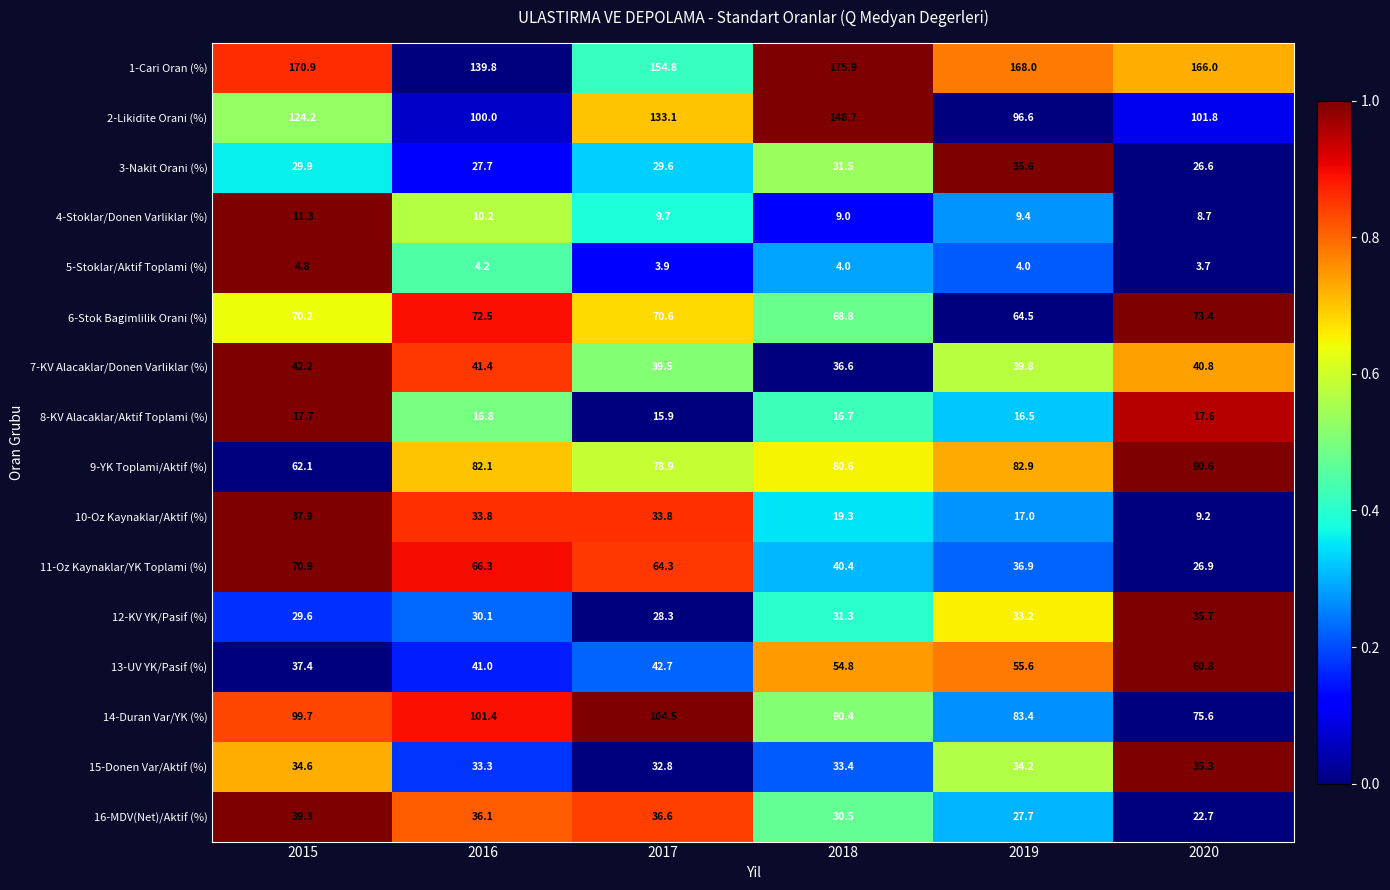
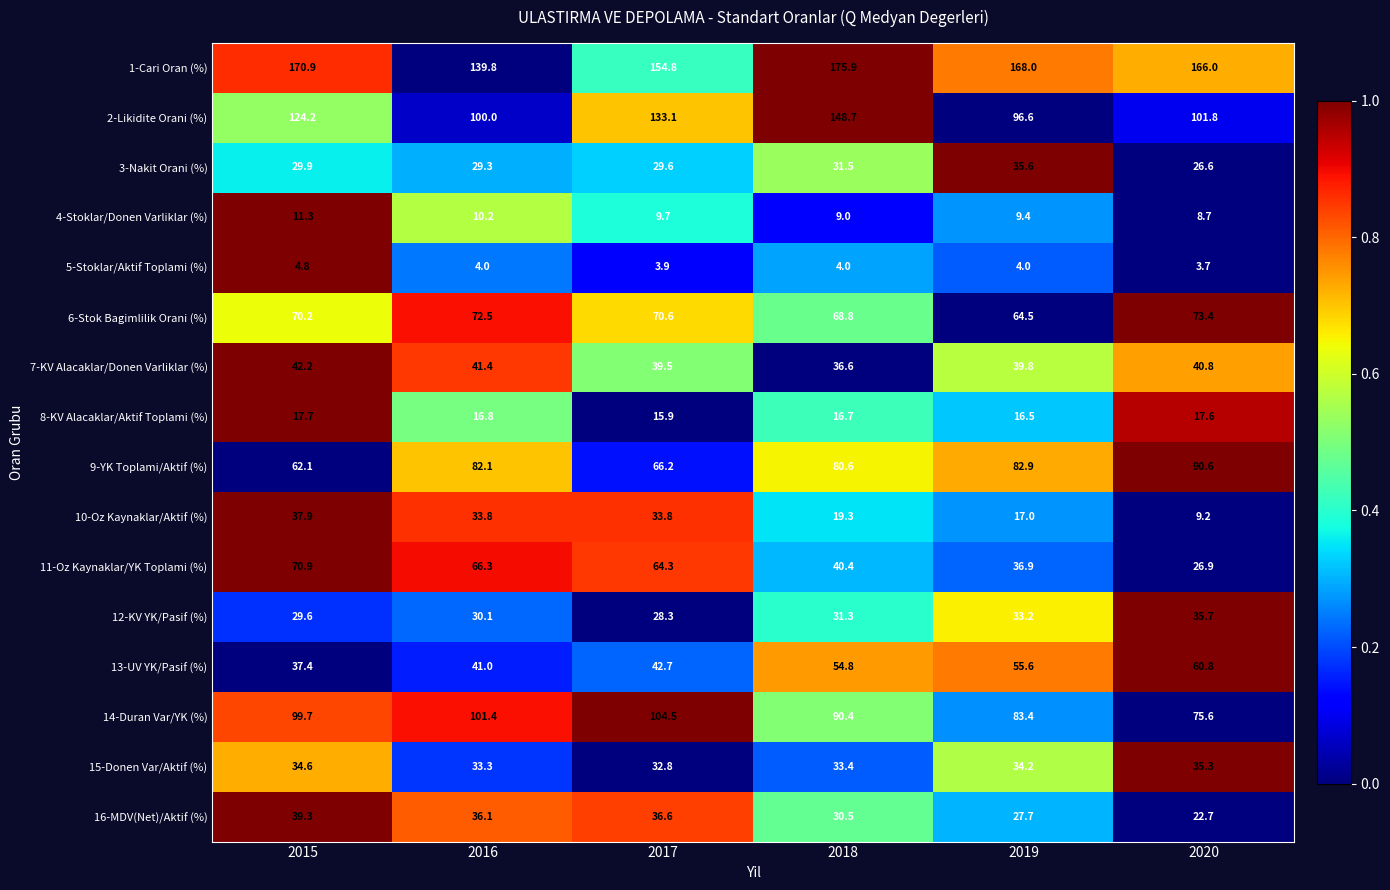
3-Nakit Orani (%), 2016: 27.7 -> 29.3
5-Stoklar/Aktif Toplami (%), 2016: 4.2 -> 4.0
9-YK Toplami/Aktif (%), 2017: 78.9 -> 66.2
